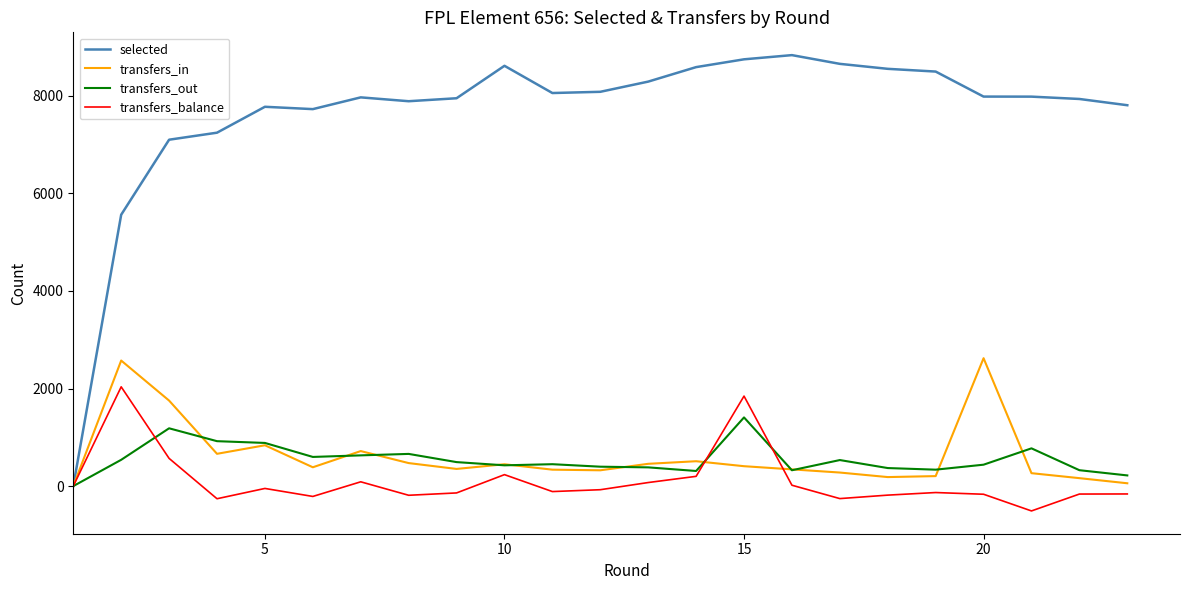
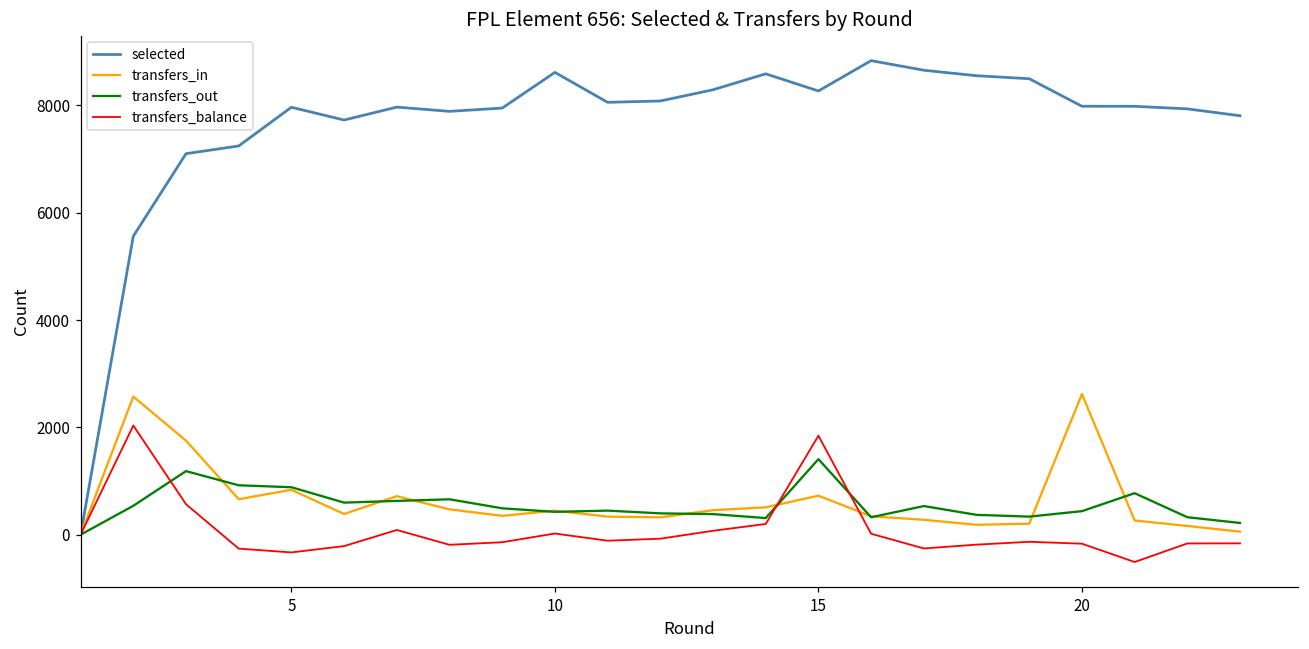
selected, 5: 7800 -> 8000
transfers_balance, 5: 0 -> -300
transfers_balance, 10: 200 -> 0
selected, 15: 8700 -> 8300
transfers_in, 15: 400 -> 700
